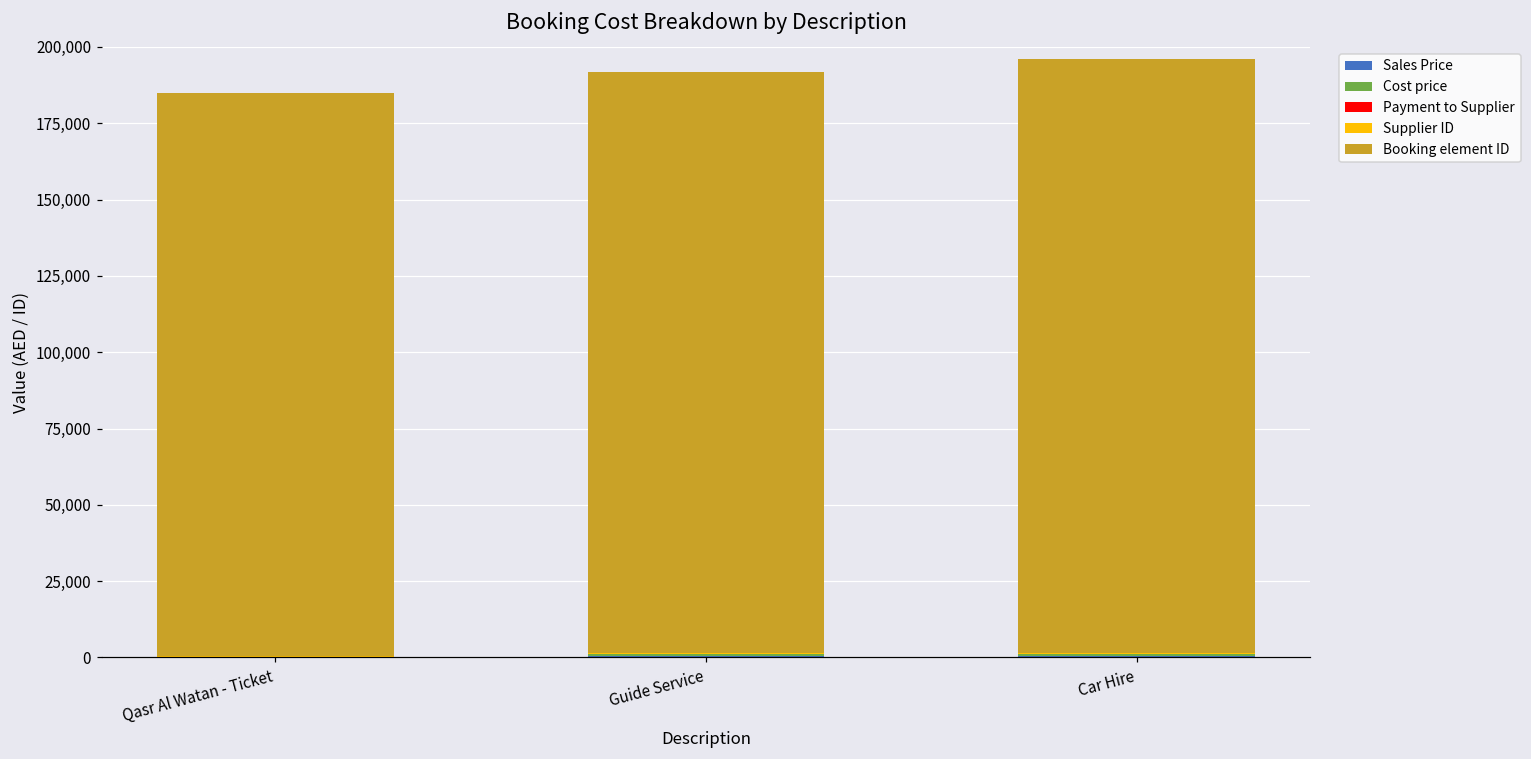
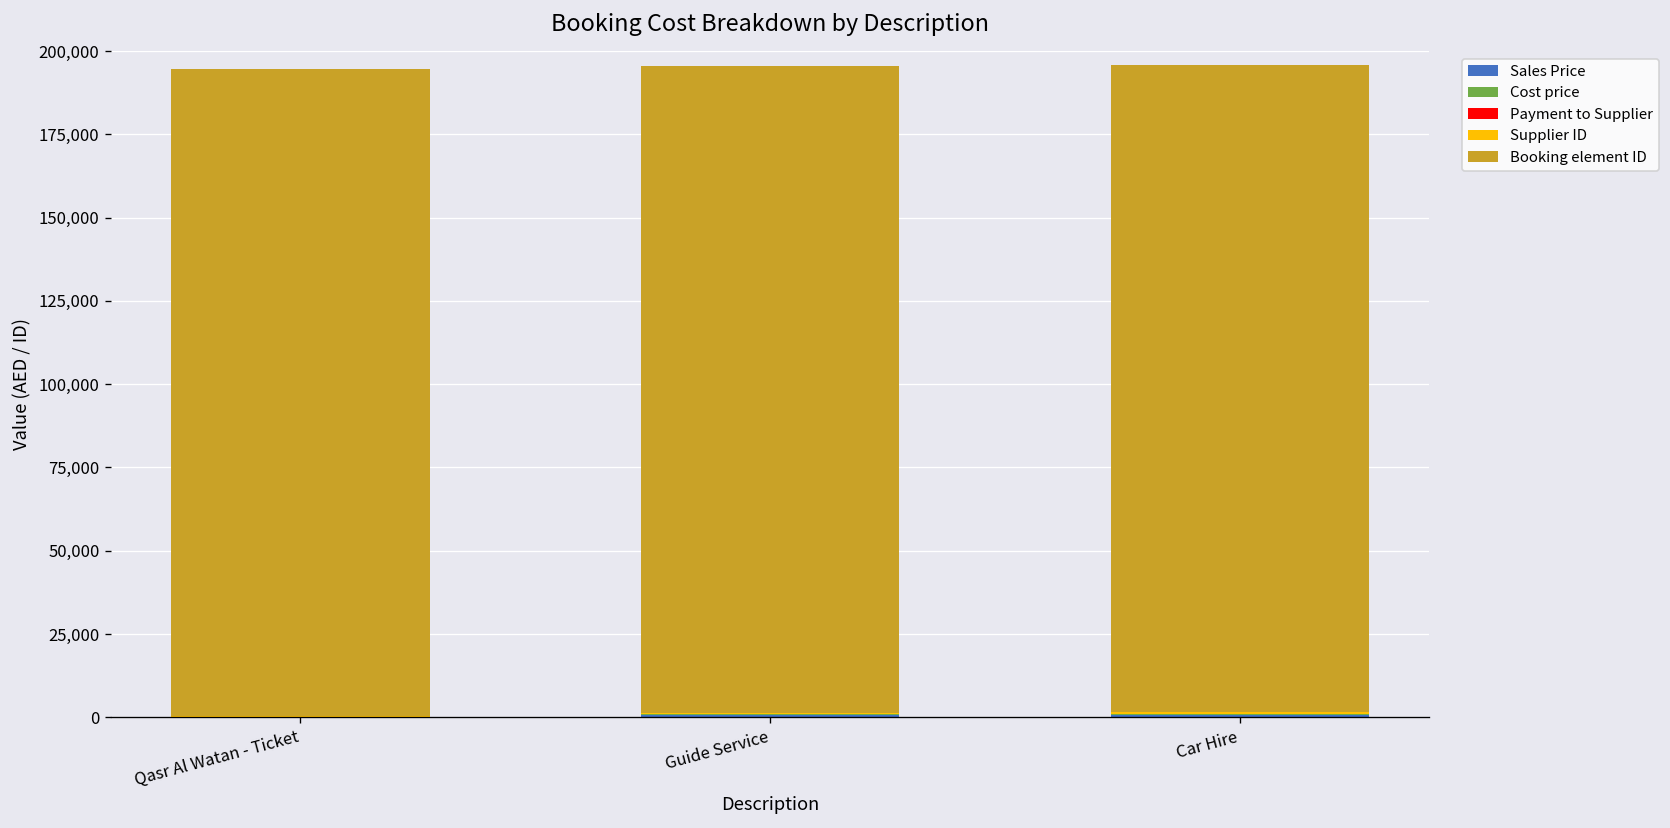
Booking element ID, Qasr Al Watan - Ticket: 185,000 -> 194,000
Booking element ID, Guide Service: 190,000 -> 194,000
